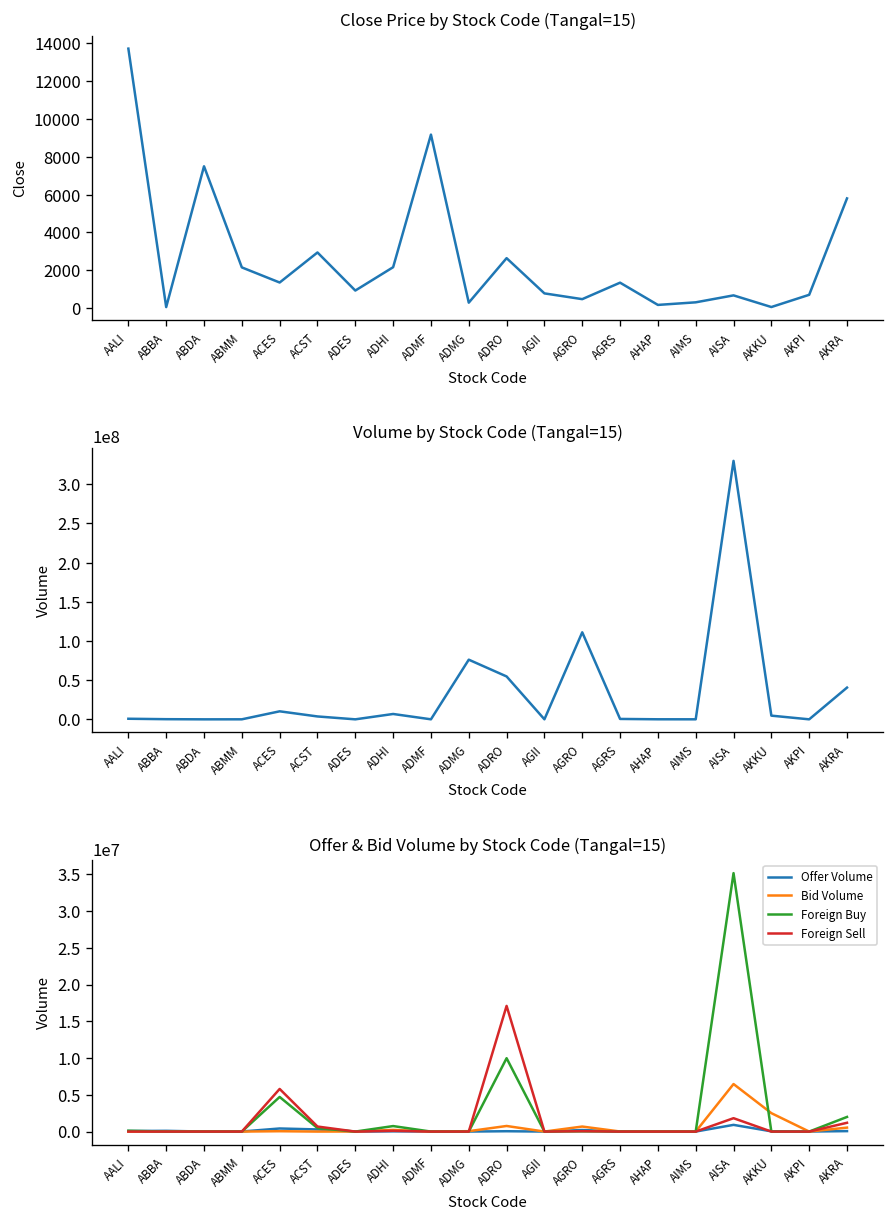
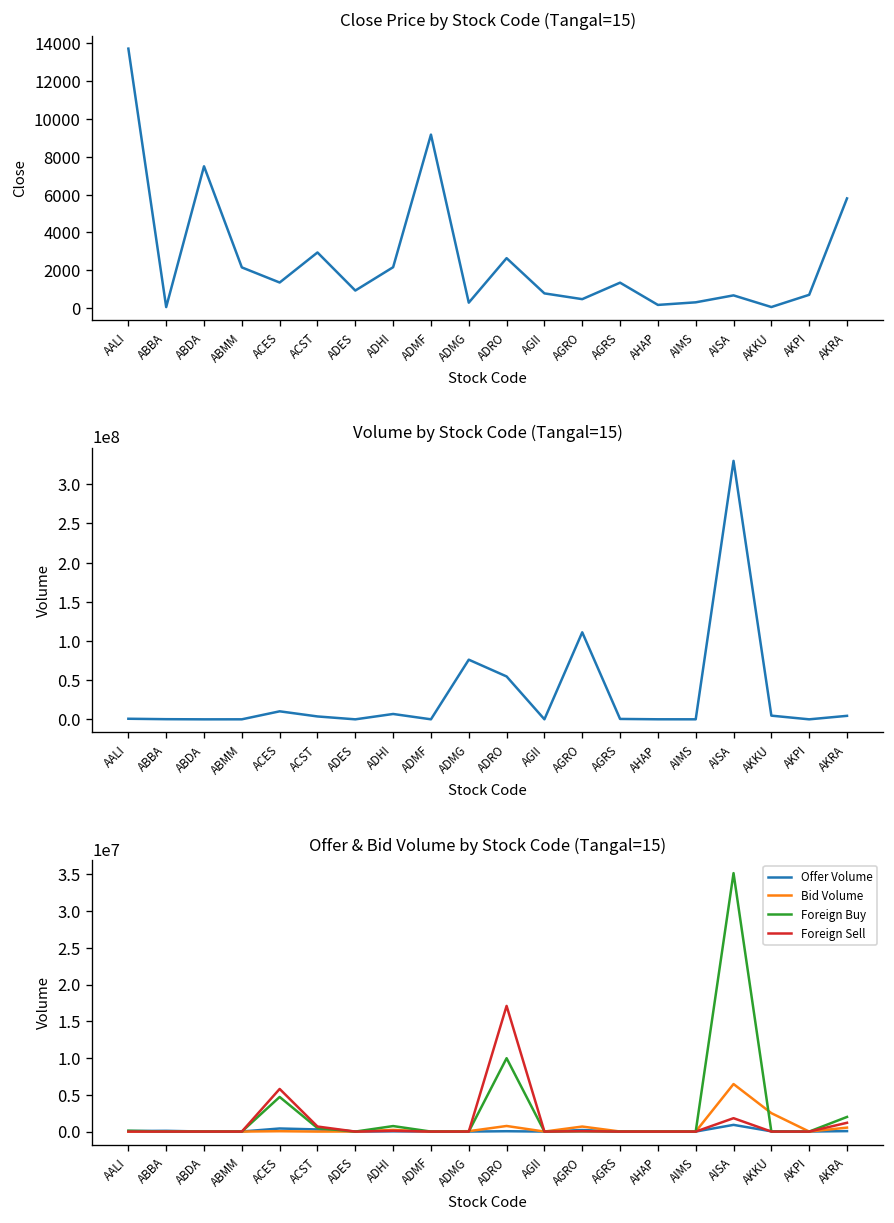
Volume by Stock Code (Tangal=15), AKRA: 40000000 -> 0
